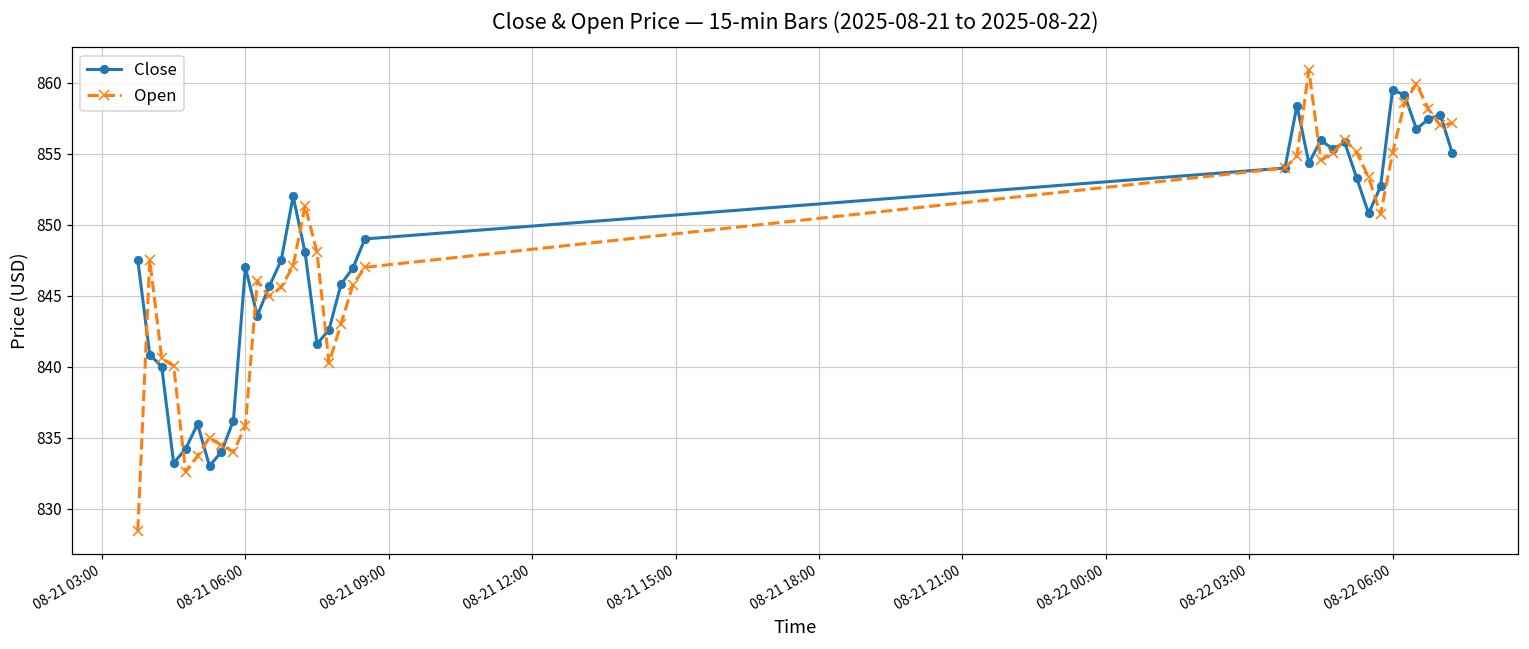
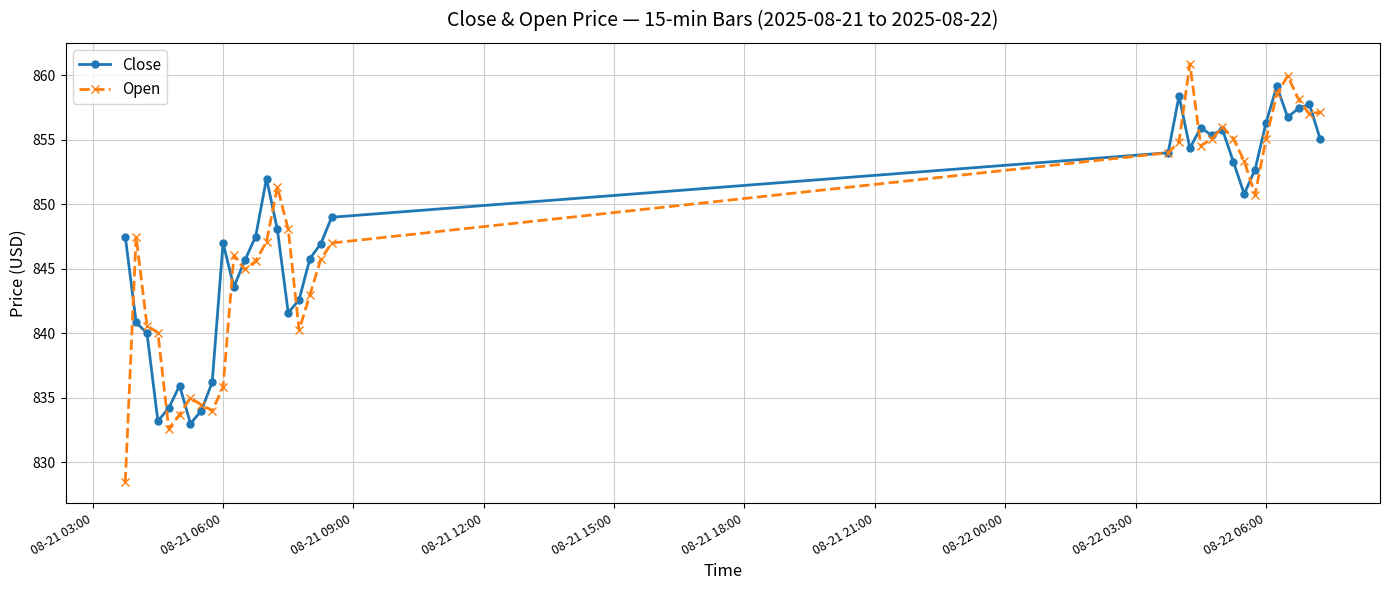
Close, 08-22 06:00: 859.5 -> 856.3
